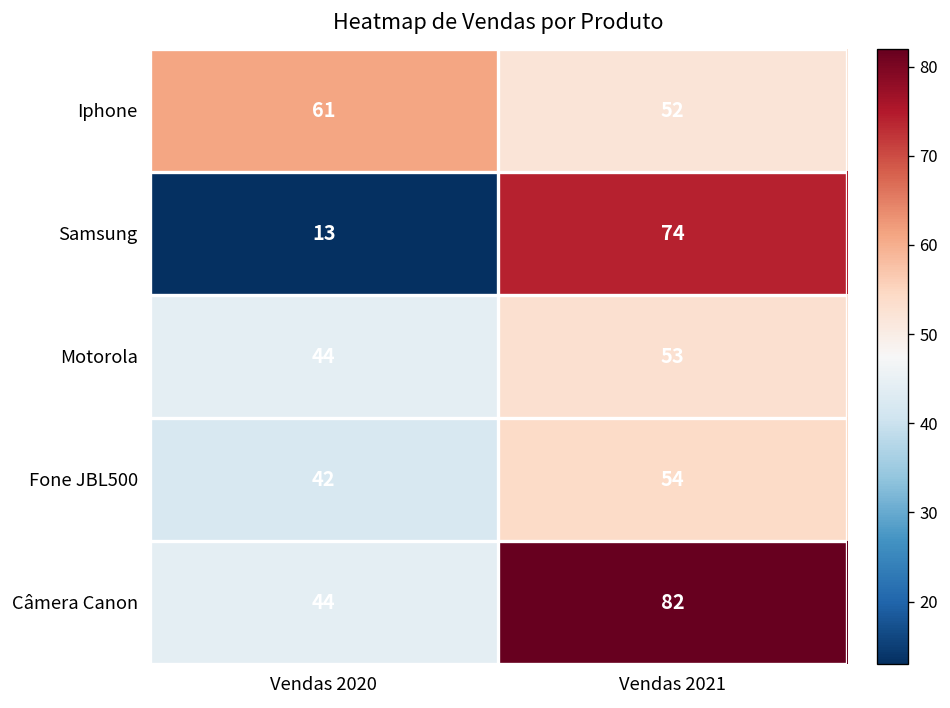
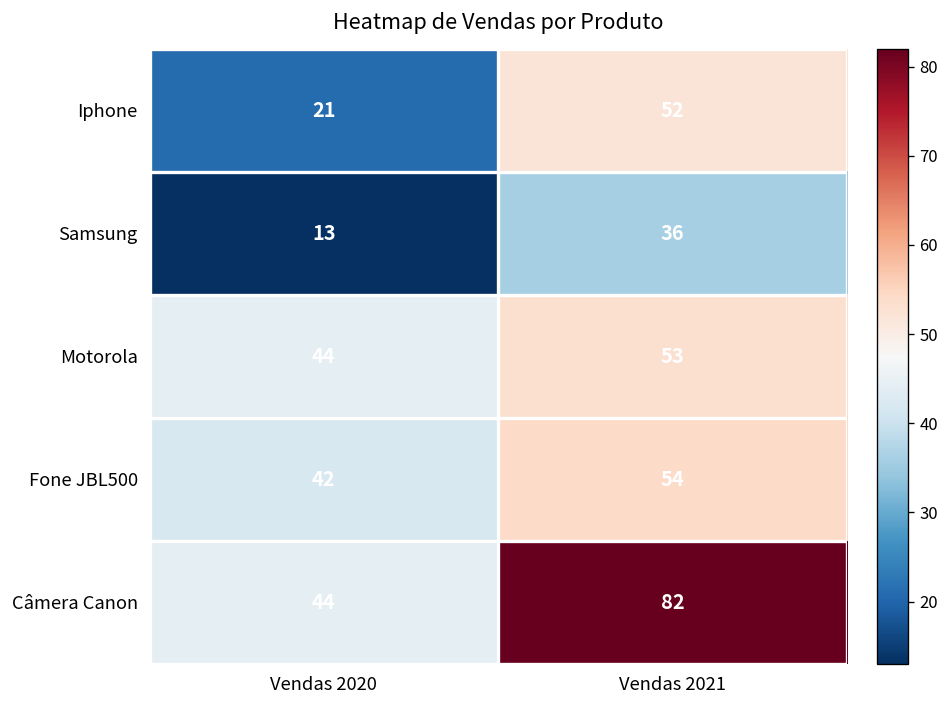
Iphone, Vendas 2020: 61 -> 21
Samsung, Vendas 2021: 74 -> 36
